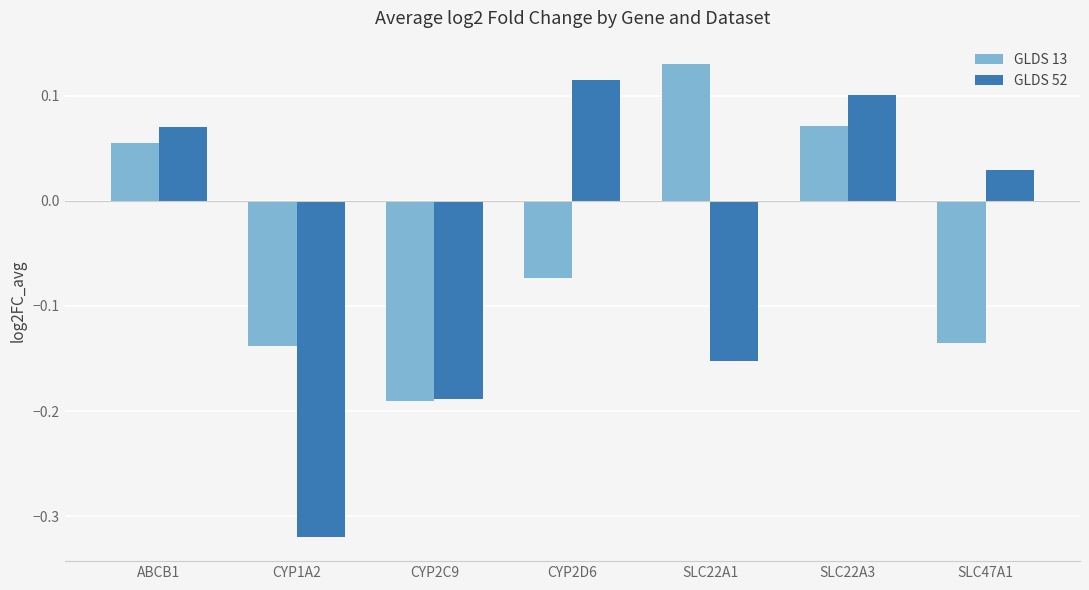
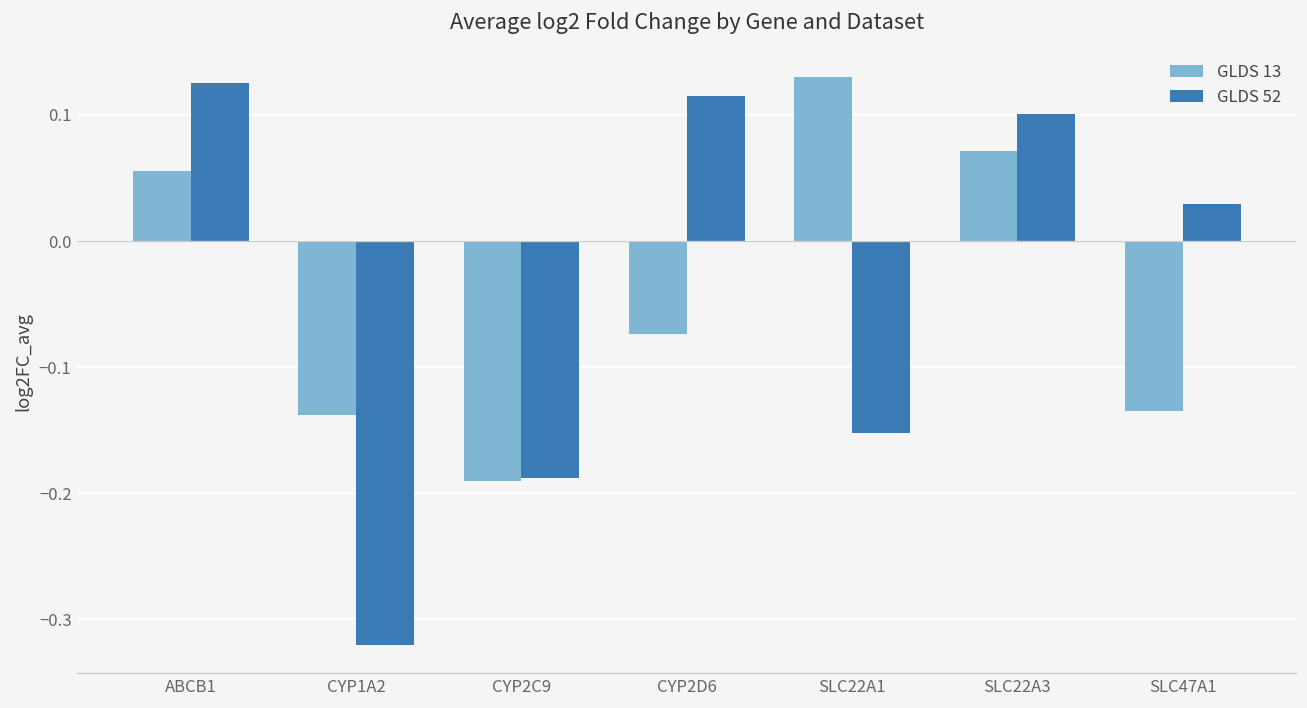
GLDS 52, ABCB1: 0.070 -> 0.126
